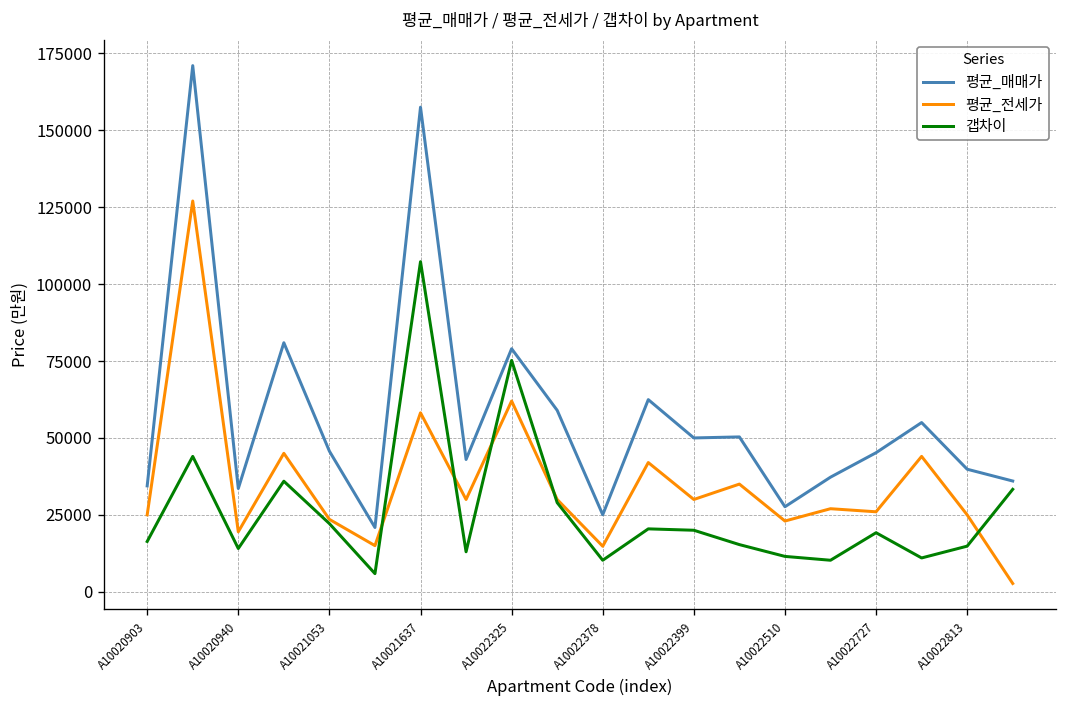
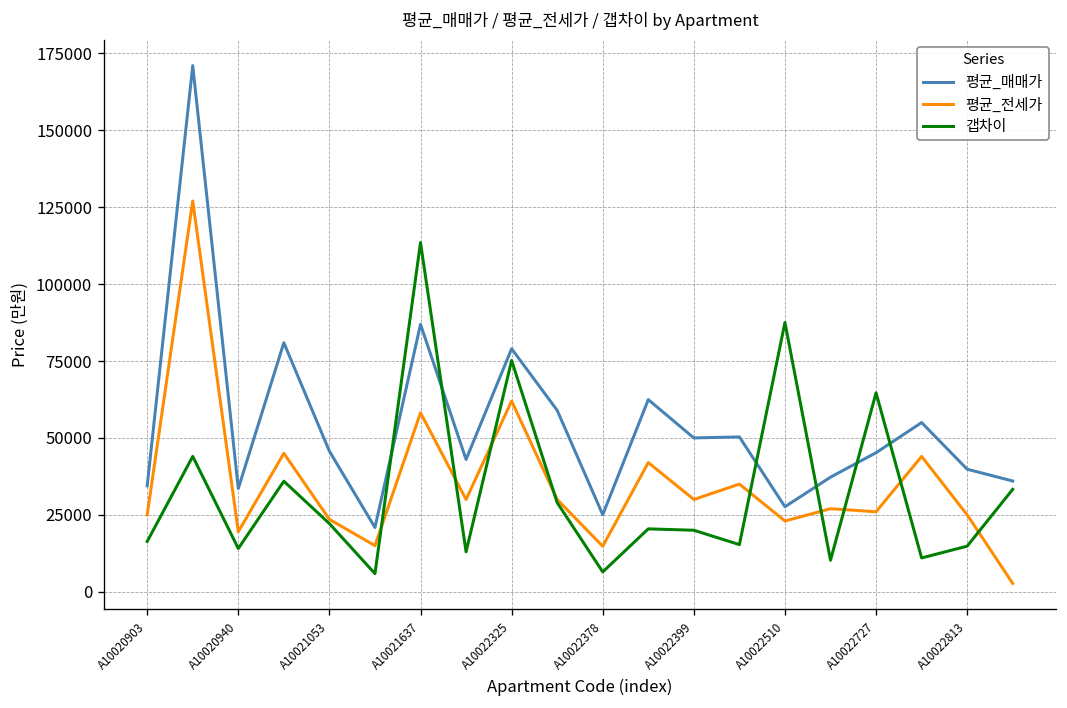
평균_매매가, A10021637: 158000 -> 87000
갭차이, A10021637: 107000 -> 114000
갭차이, A10022378: 10000 -> 6000
갭차이, A10022510: 12000 -> 88000
갭차이, A10022727: 19000 -> 65000
